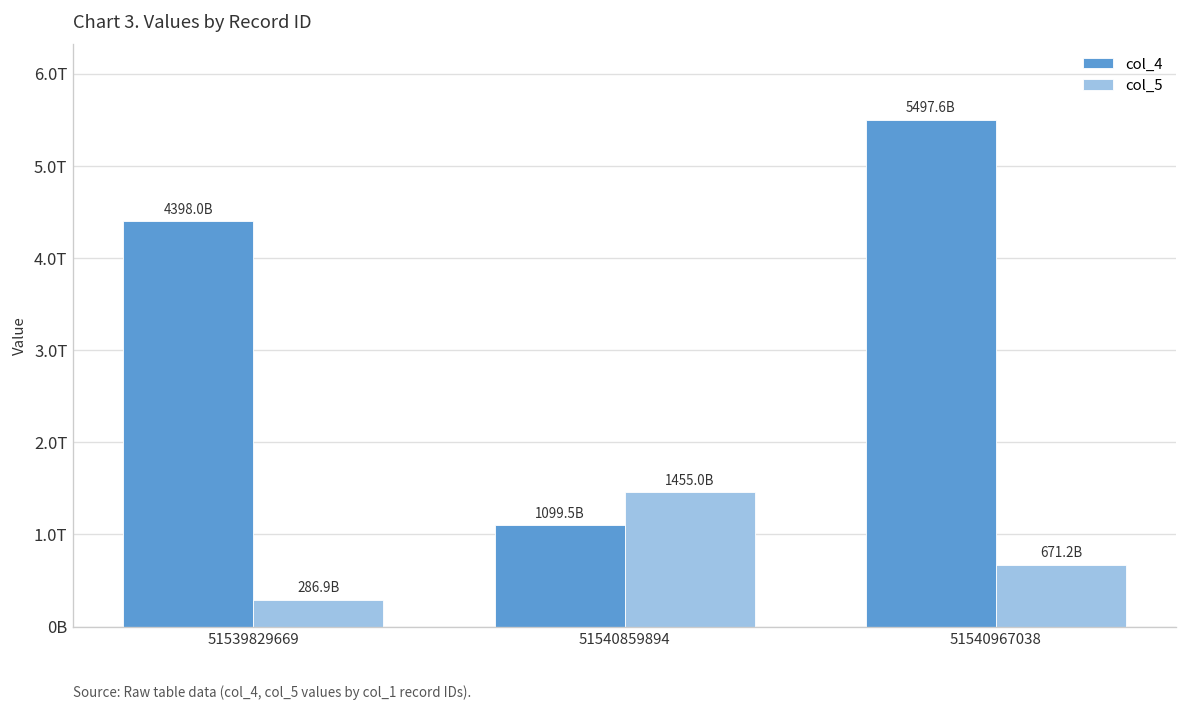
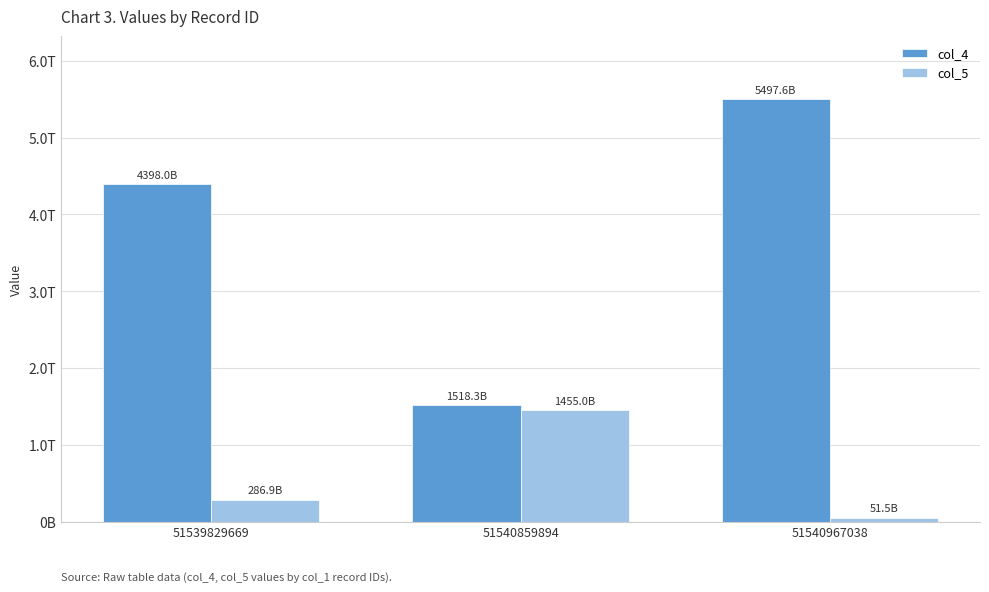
col_4, 51540859894: 1099.5B -> 1518.3B
col_5, 51540967038: 671.2B -> 51.5B
